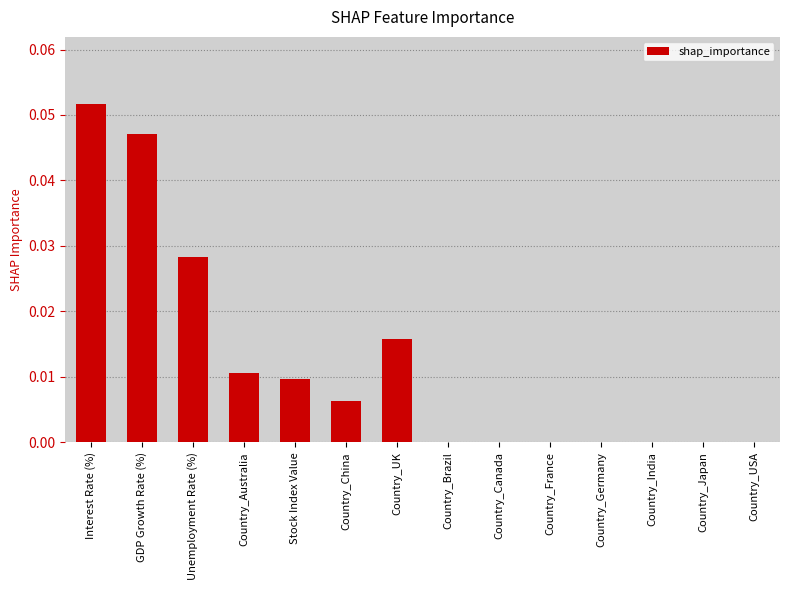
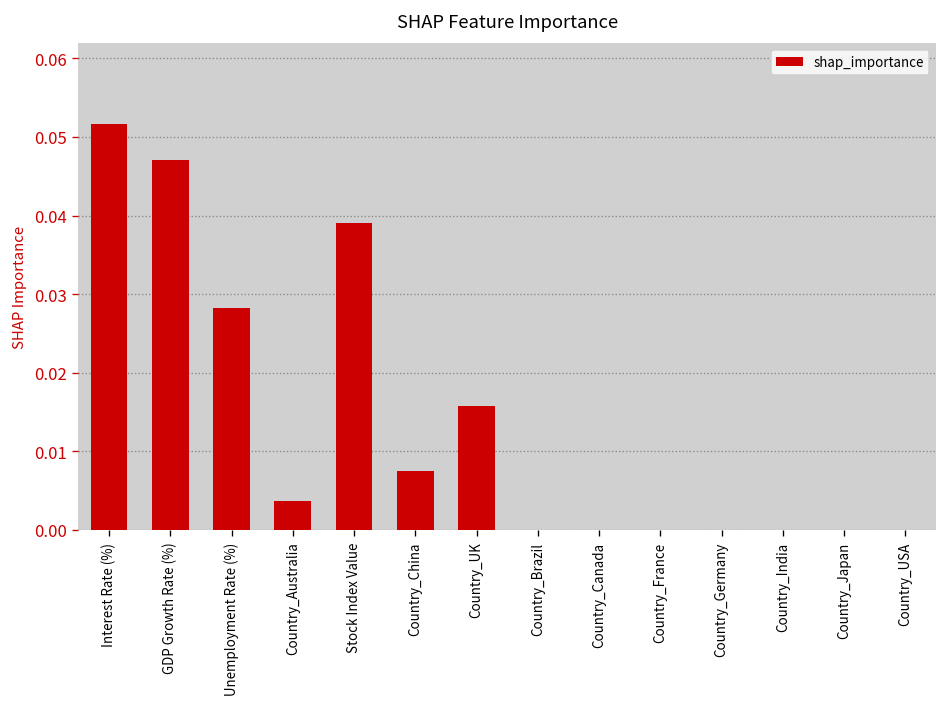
Country_Australia: 0.011 -> 0.004
Stock Index Value: 0.010 -> 0.039
Country_China: 0.006 -> 0.008
